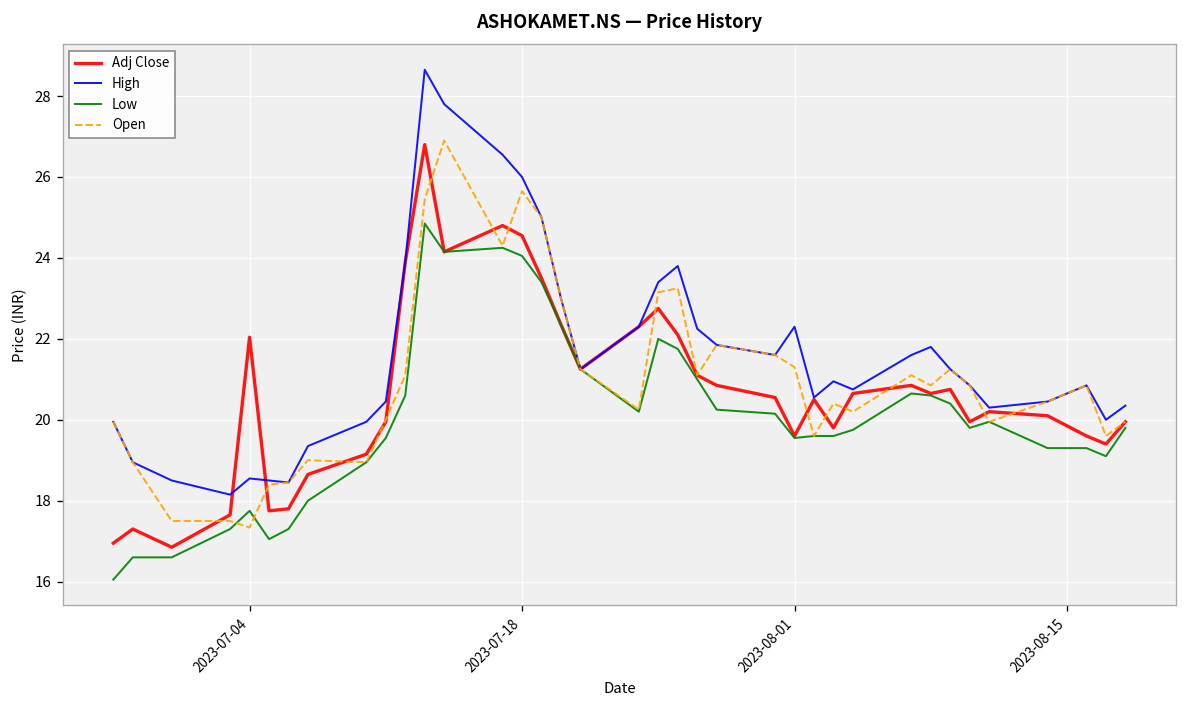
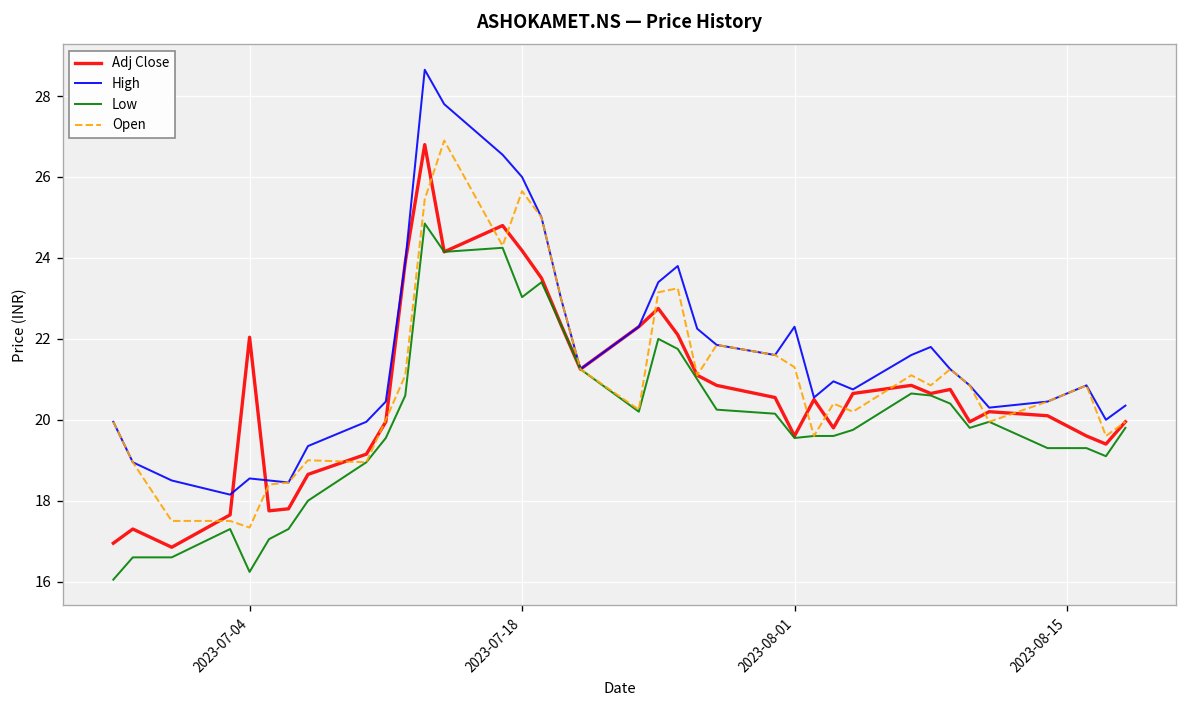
Low, 2023-07-04: 17.8 -> 16.2
Adj Close, 2023-07-18: 24.5 -> 24.2
Low, 2023-07-18: 24.0 -> 23.0
